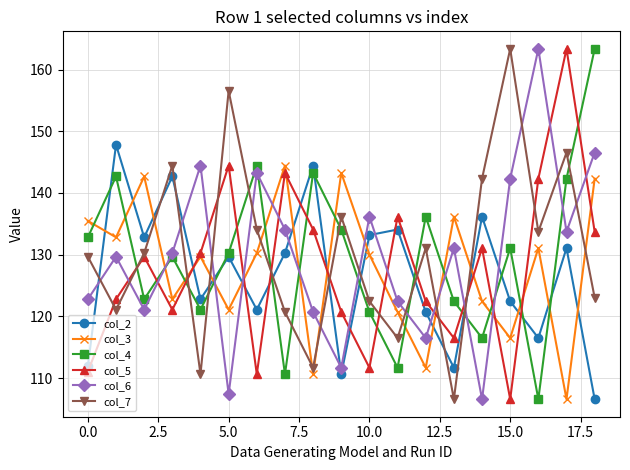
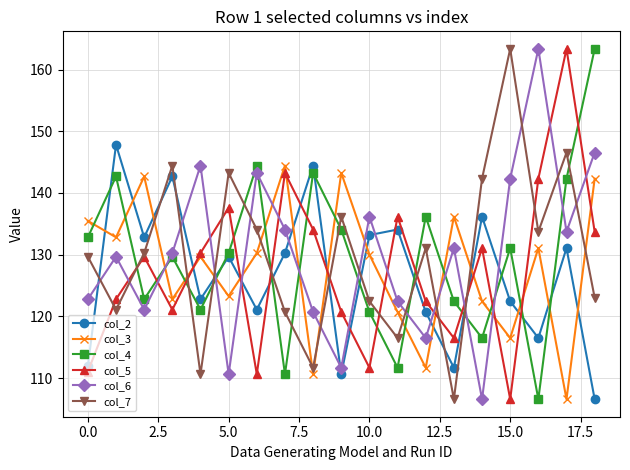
col_3, 5.0: 121 -> 123
col_5, 5.0: 144 -> 138
col_6, 5.0: 107 -> 111
col_7, 5.0: 157 -> 143
